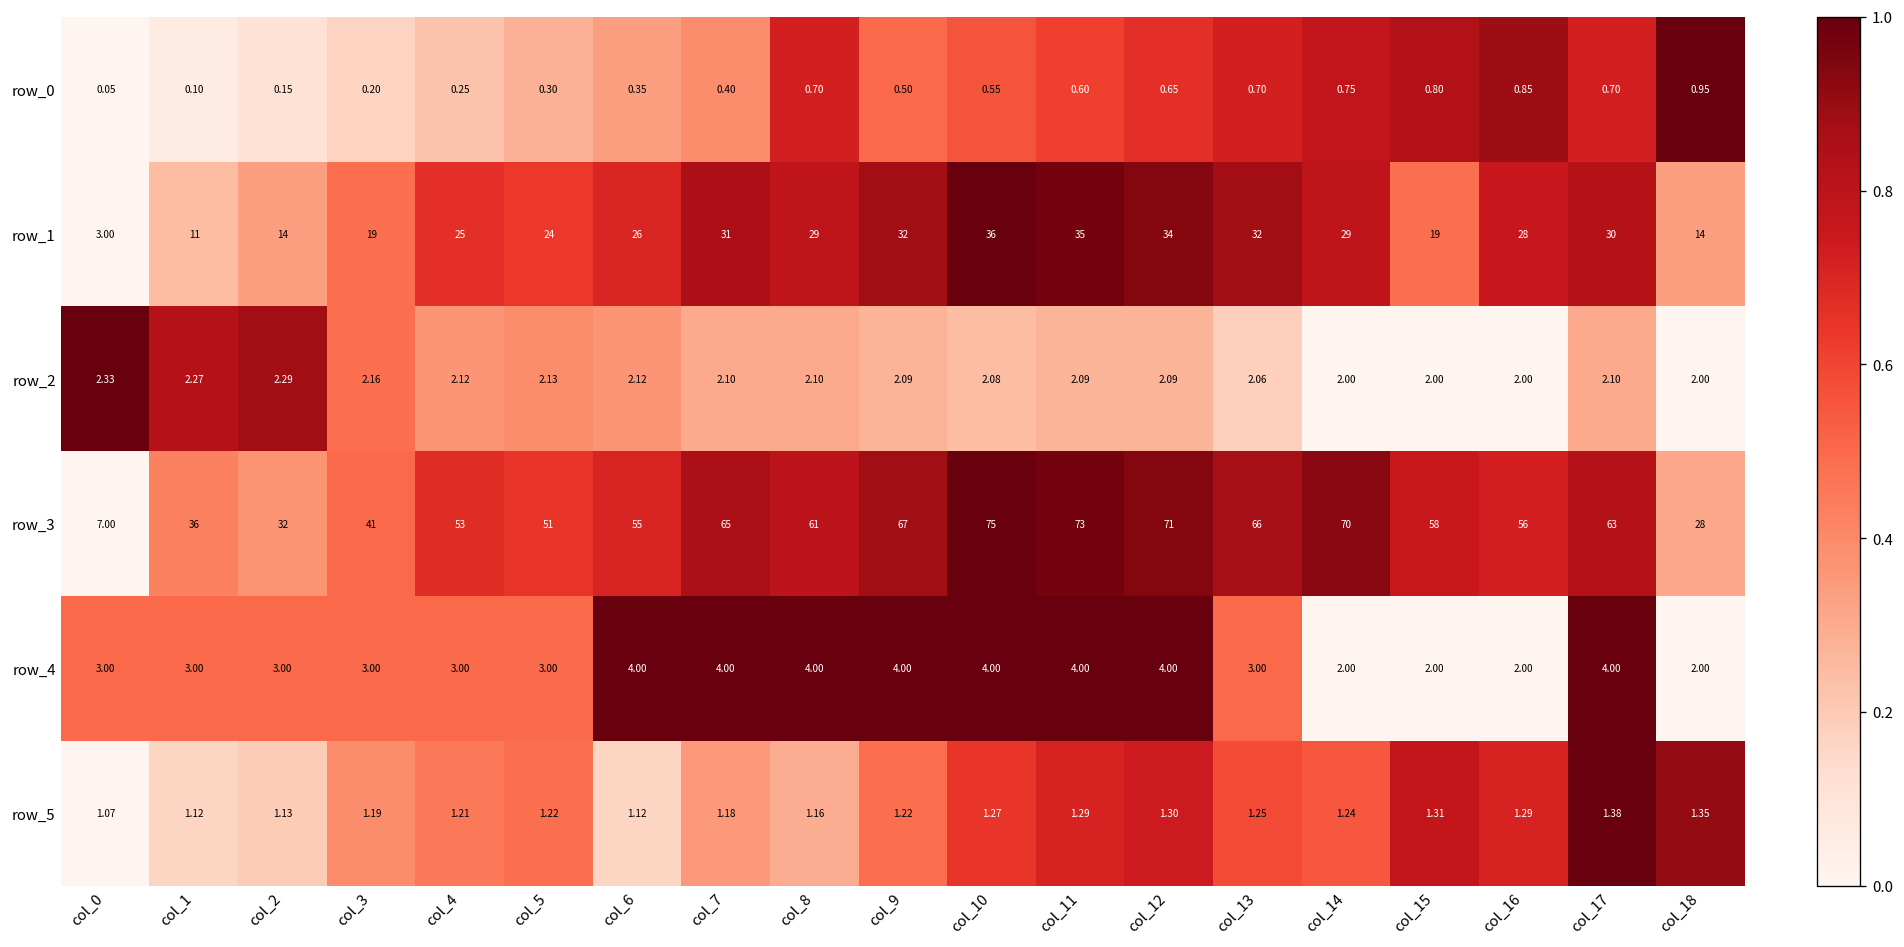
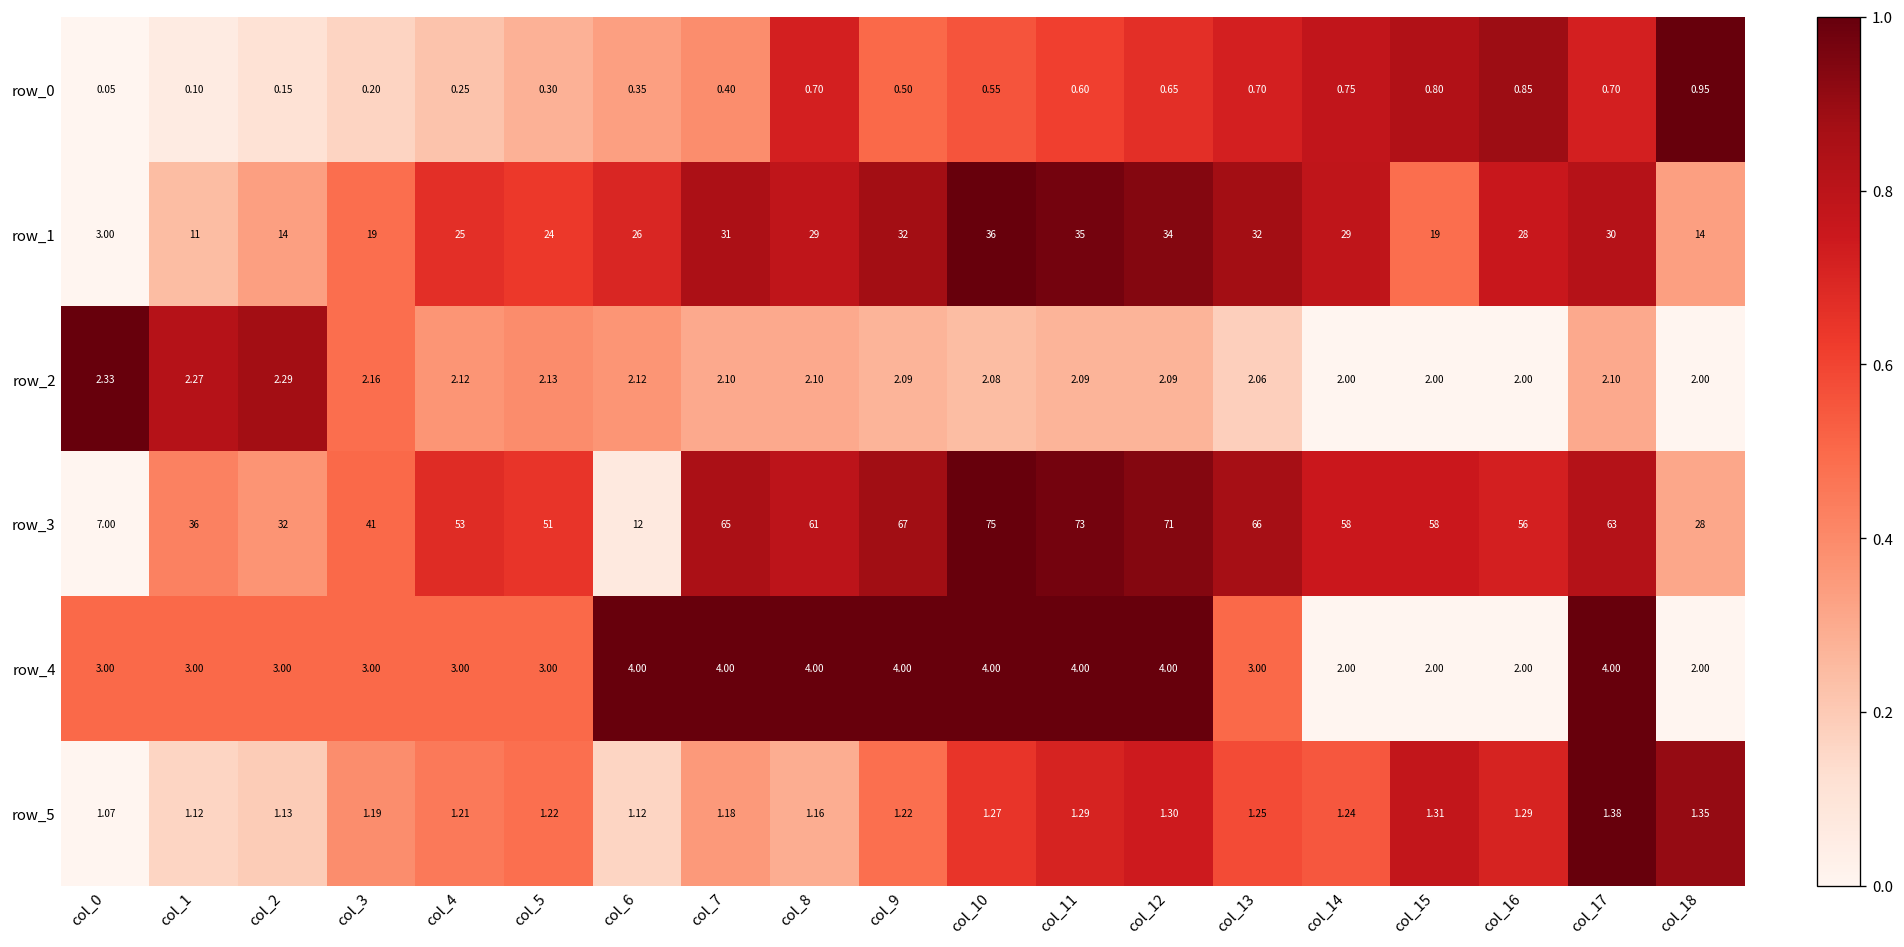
row_3, col_6: 55 -> 12
row_3, col_14: 70 -> 58
